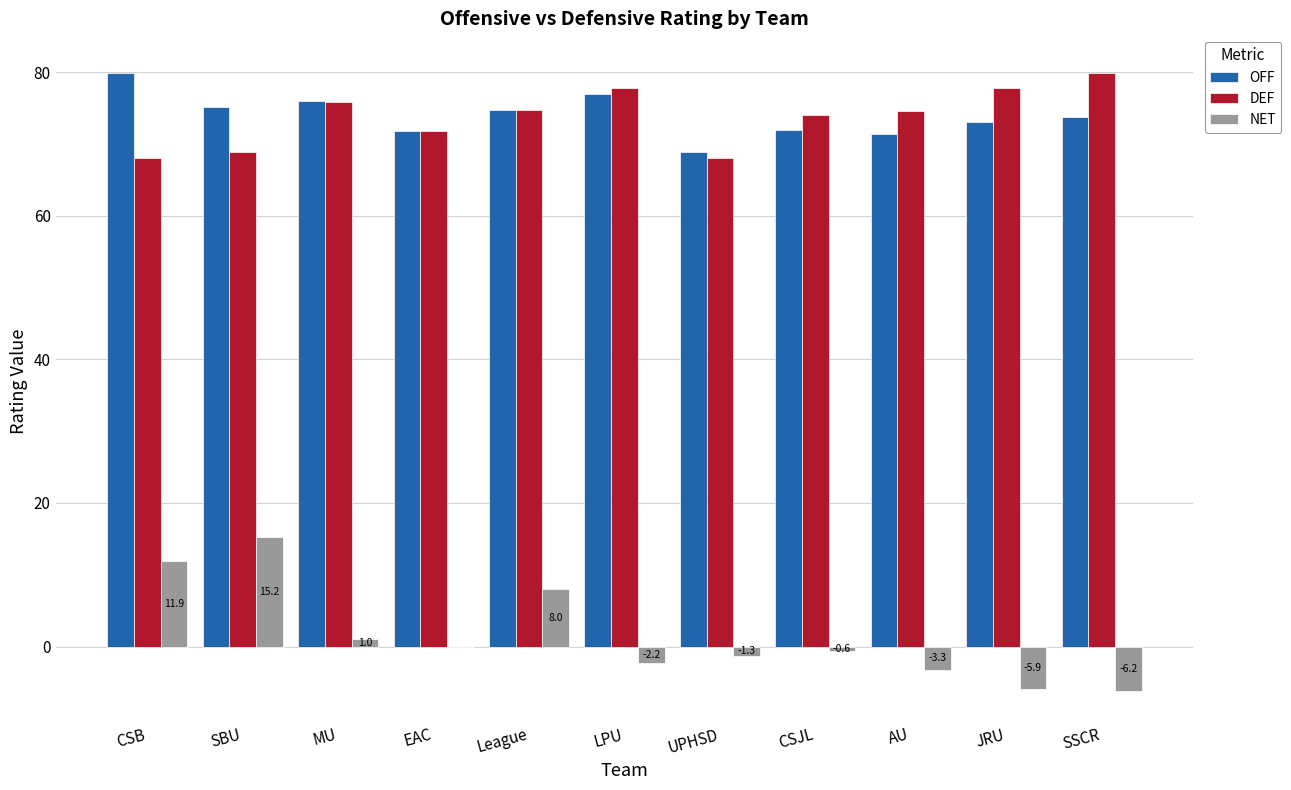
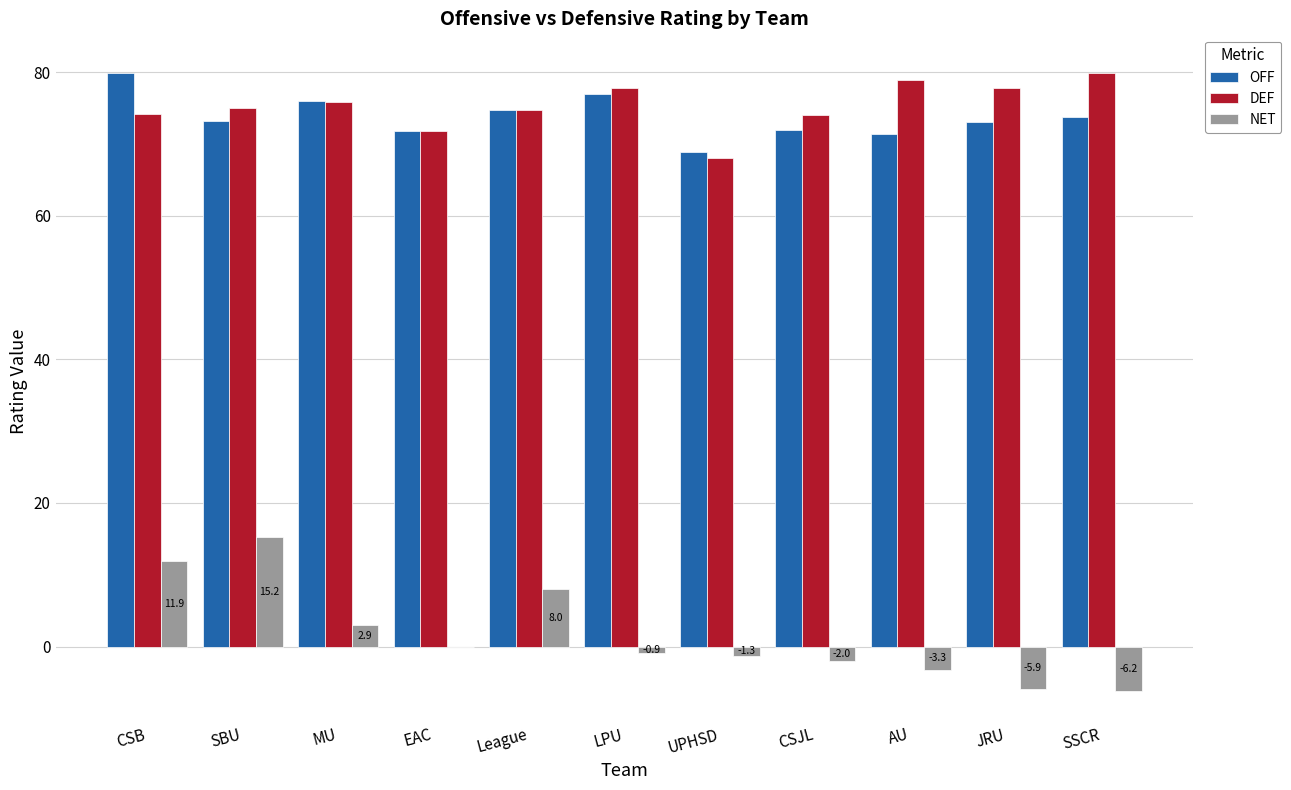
DEF, CSB: 68 -> 74
OFF, SBU: 75 -> 73
DEF, SBU: 69 -> 75
NET, MU: 1.0 -> 2.9
NET, LPU: -2.2 -> -0.9
NET, CSJL: -0.6 -> -2.0
DEF, AU: 75 -> 79
